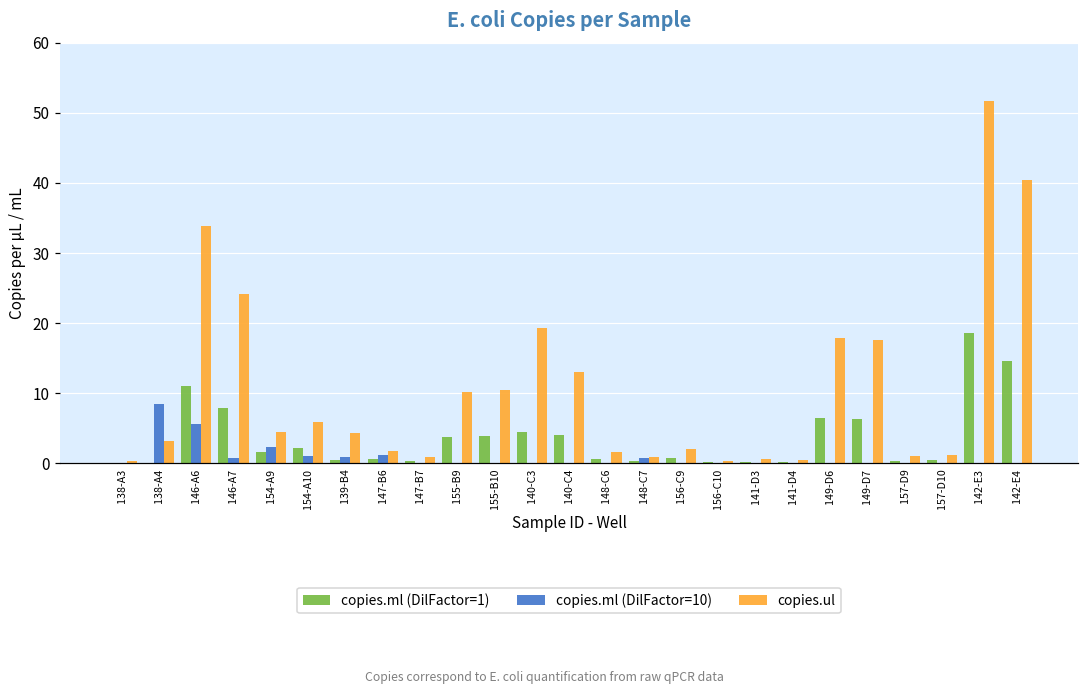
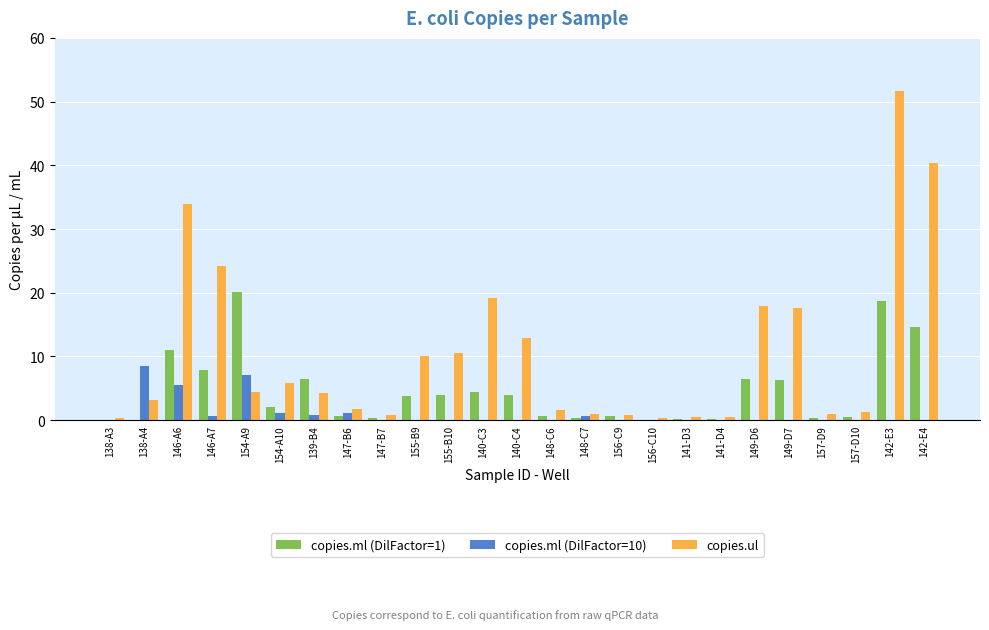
copies.ml (DilFactor=1), 154-A9: 2 -> 20
copies.ml (DilFactor=10), 154-A9: 2 -> 7
copies.ml (DilFactor=1), 139-B4: 0 -> 6
copies.ul, 156-C9: 2 -> 1
